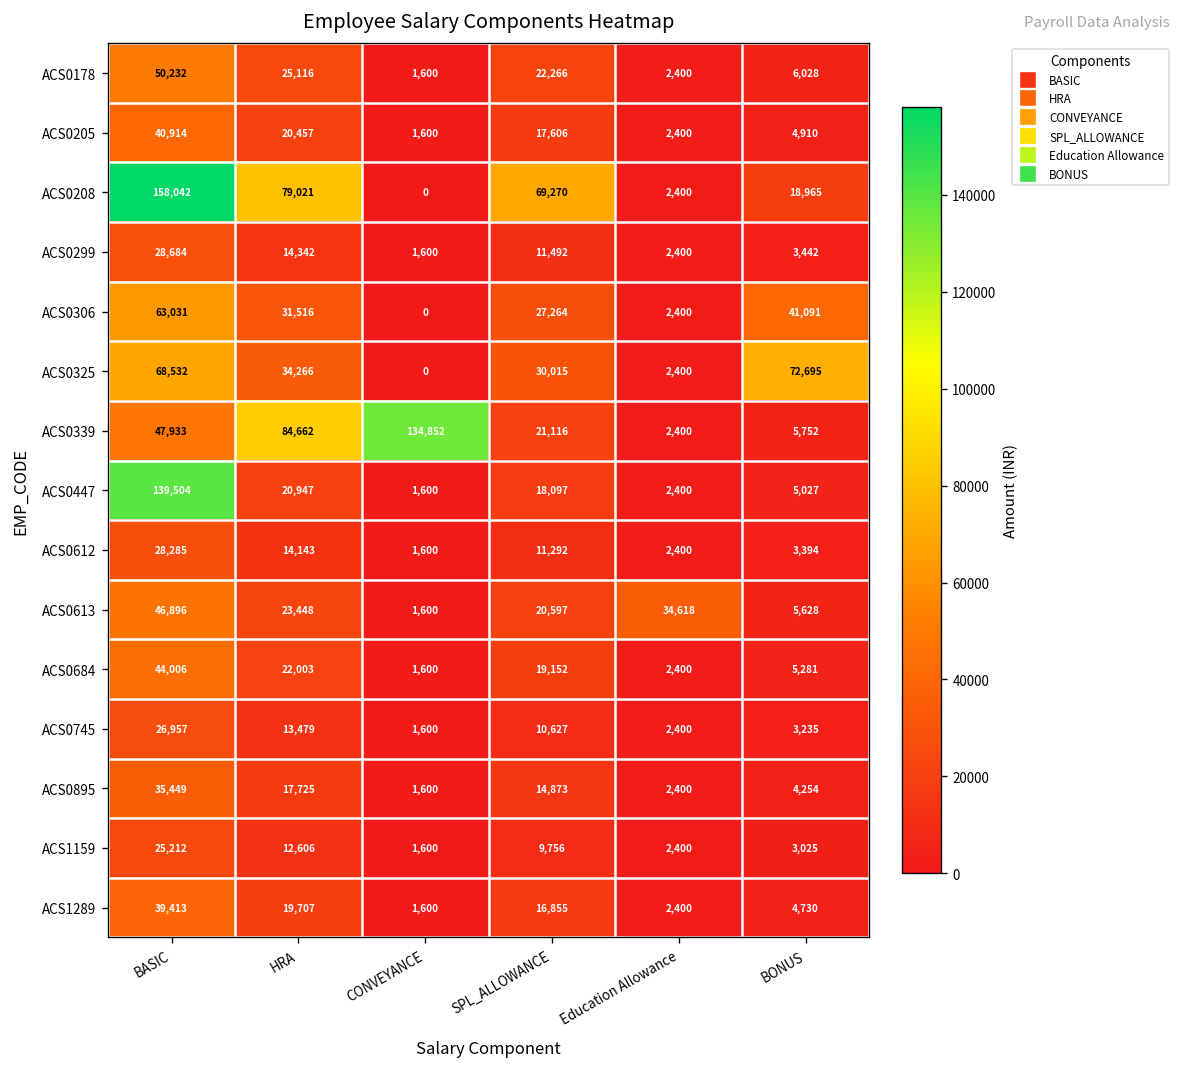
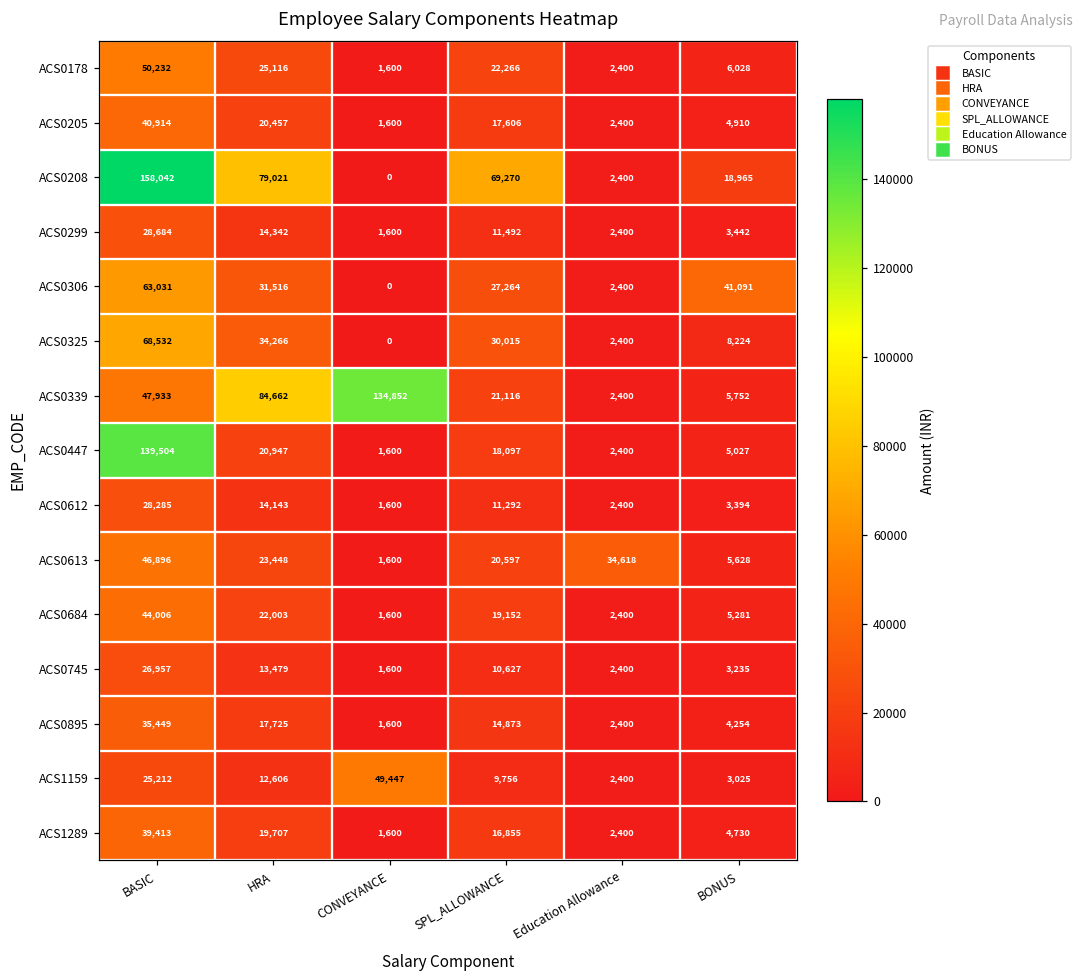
ACS0325, BONUS: 72,695 -> 8,224
ACS1159, CONVEYANCE: 1,600 -> 49,447
